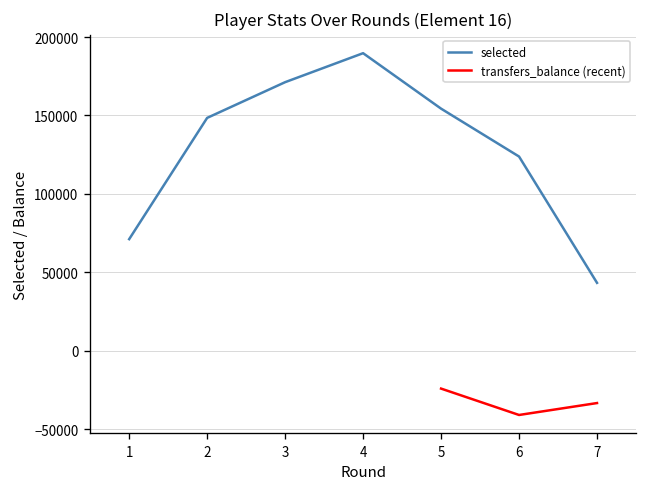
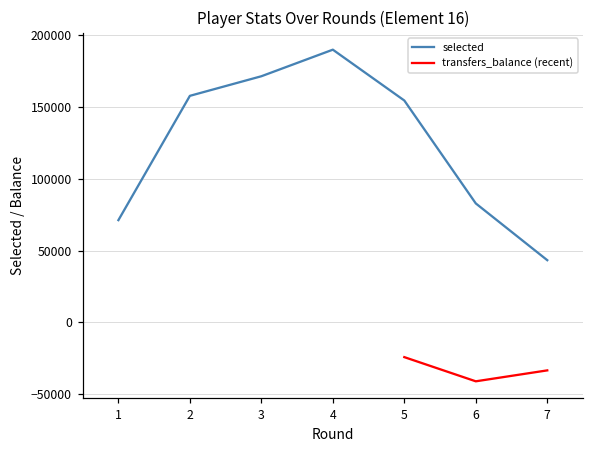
selected, 2: 148000 -> 158000
selected, 6: 124000 -> 83000
